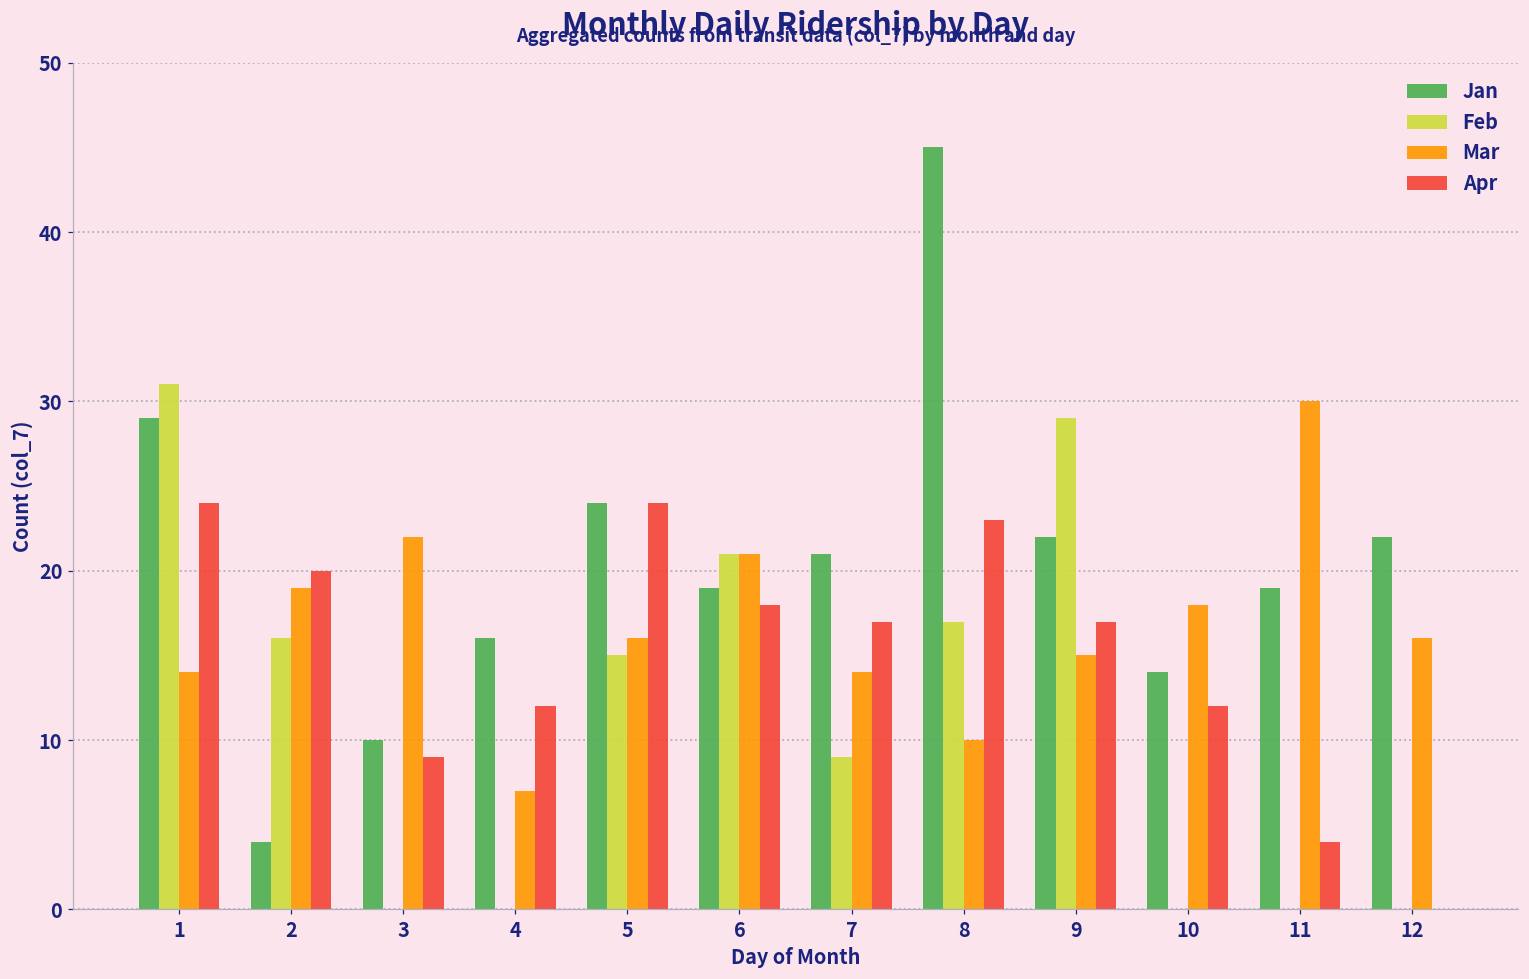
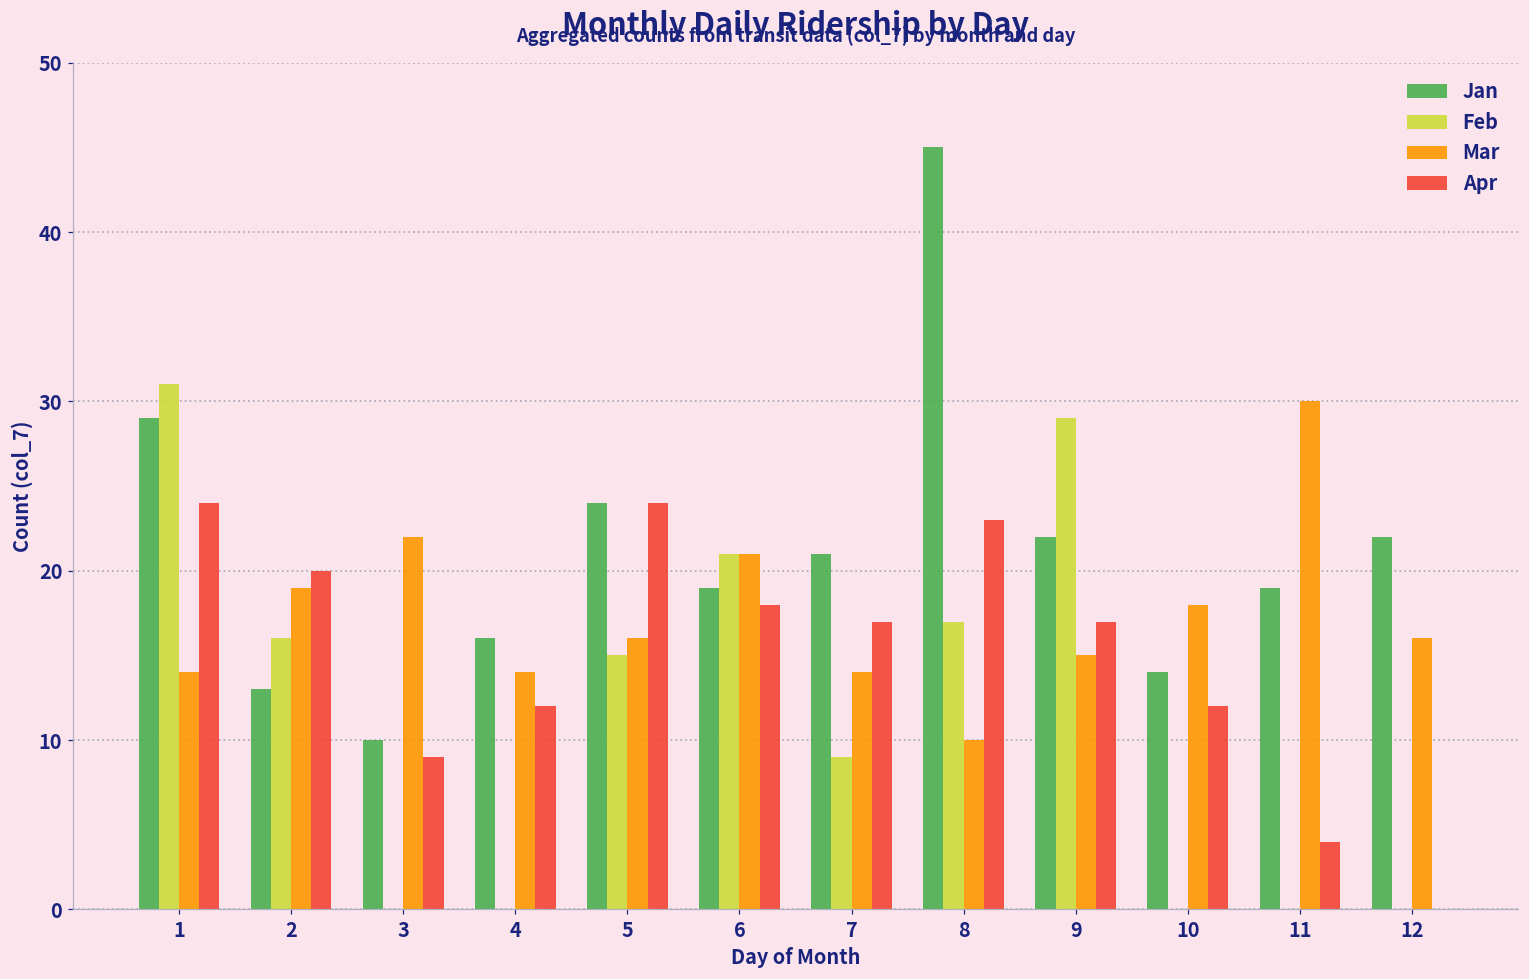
Jan, 2: 4 -> 13
Mar, 4: 7 -> 14
